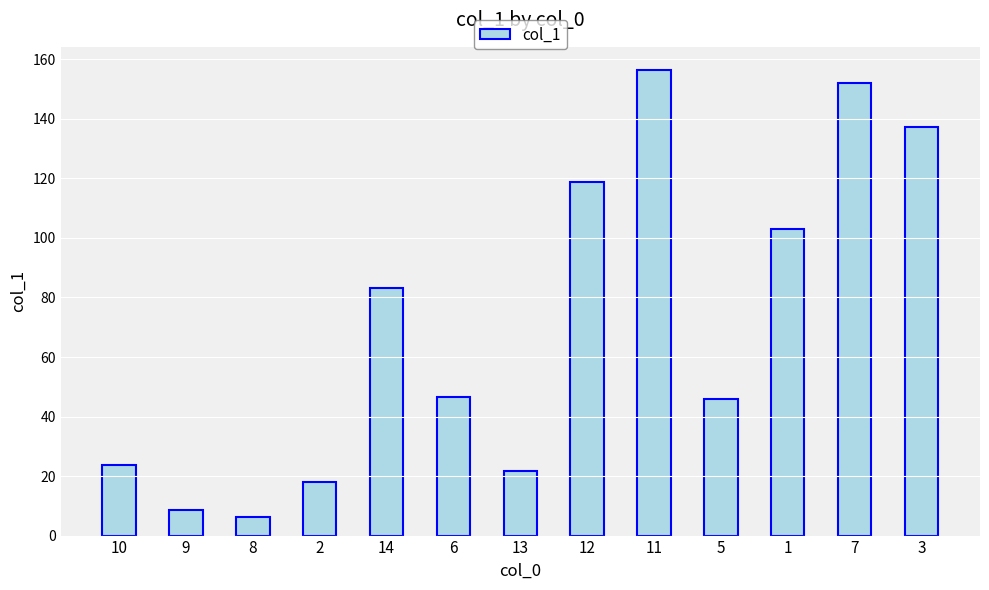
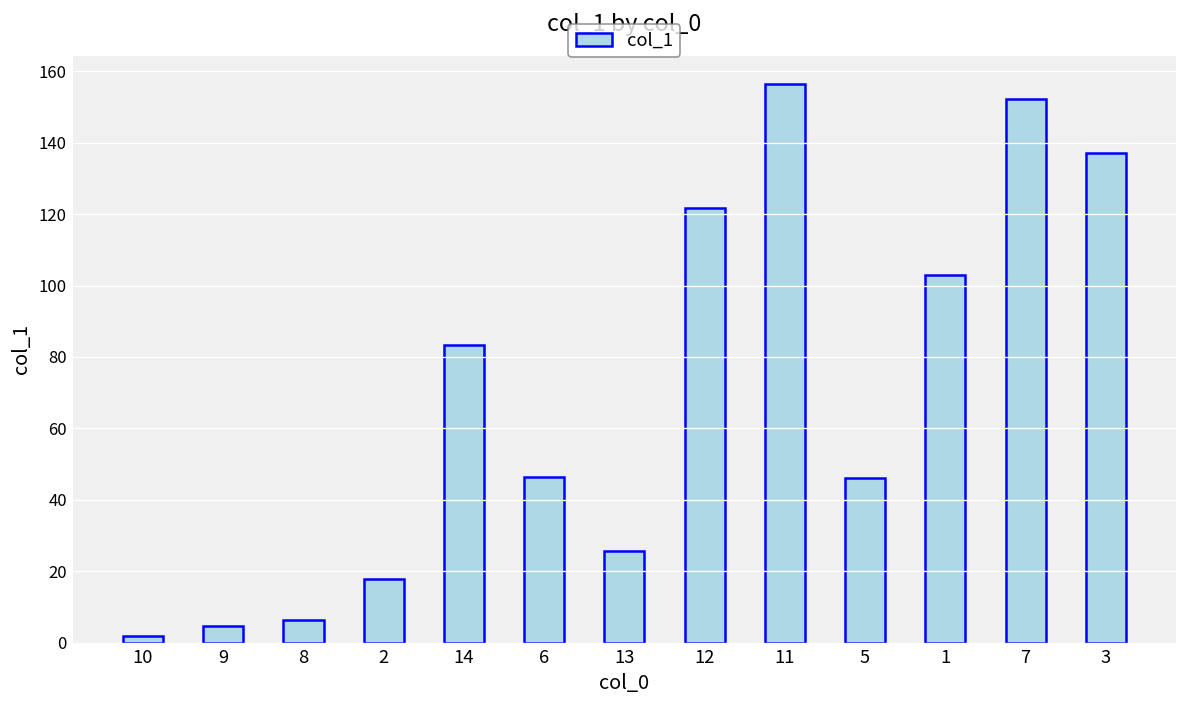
10: 24 -> 2
9: 9 -> 5
13: 22 -> 26
12: 119 -> 122
